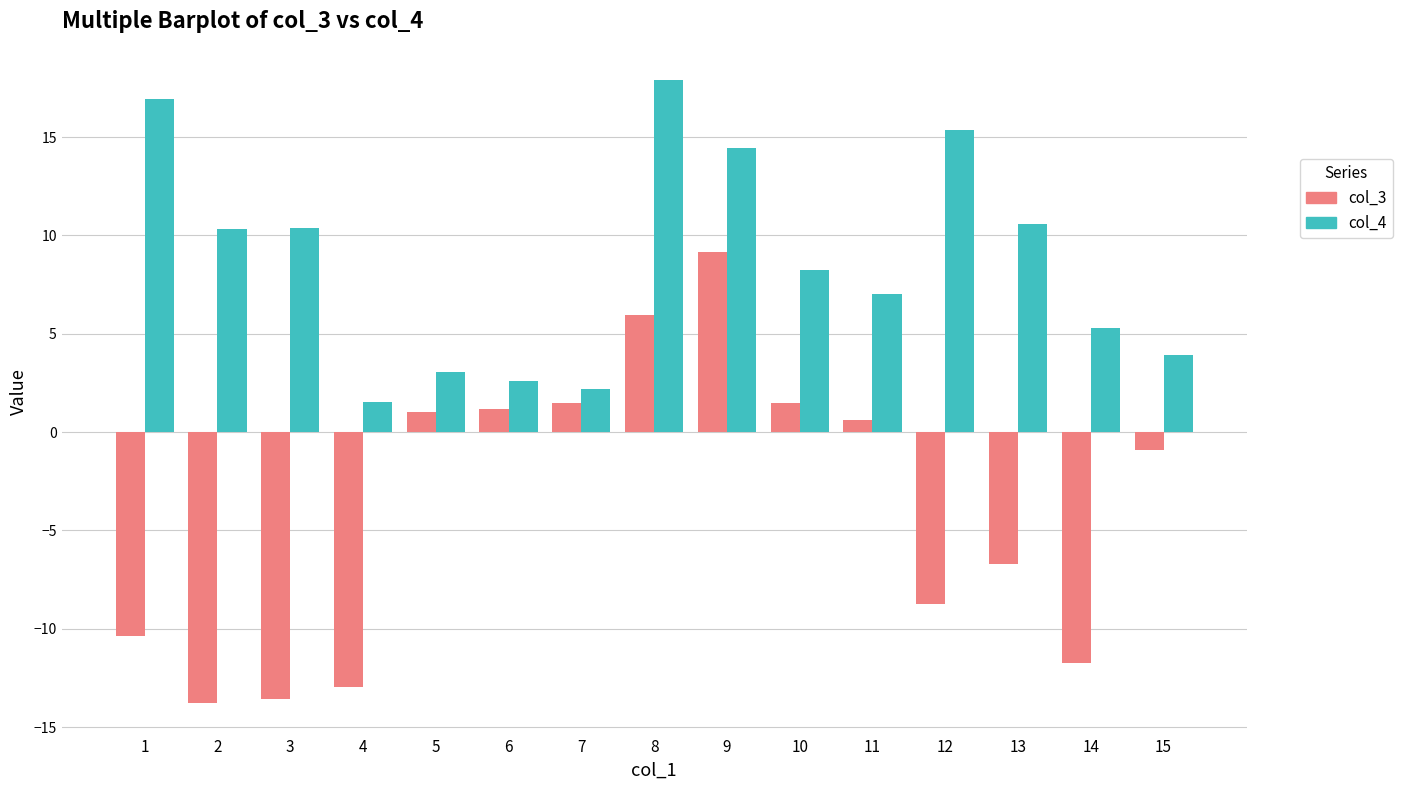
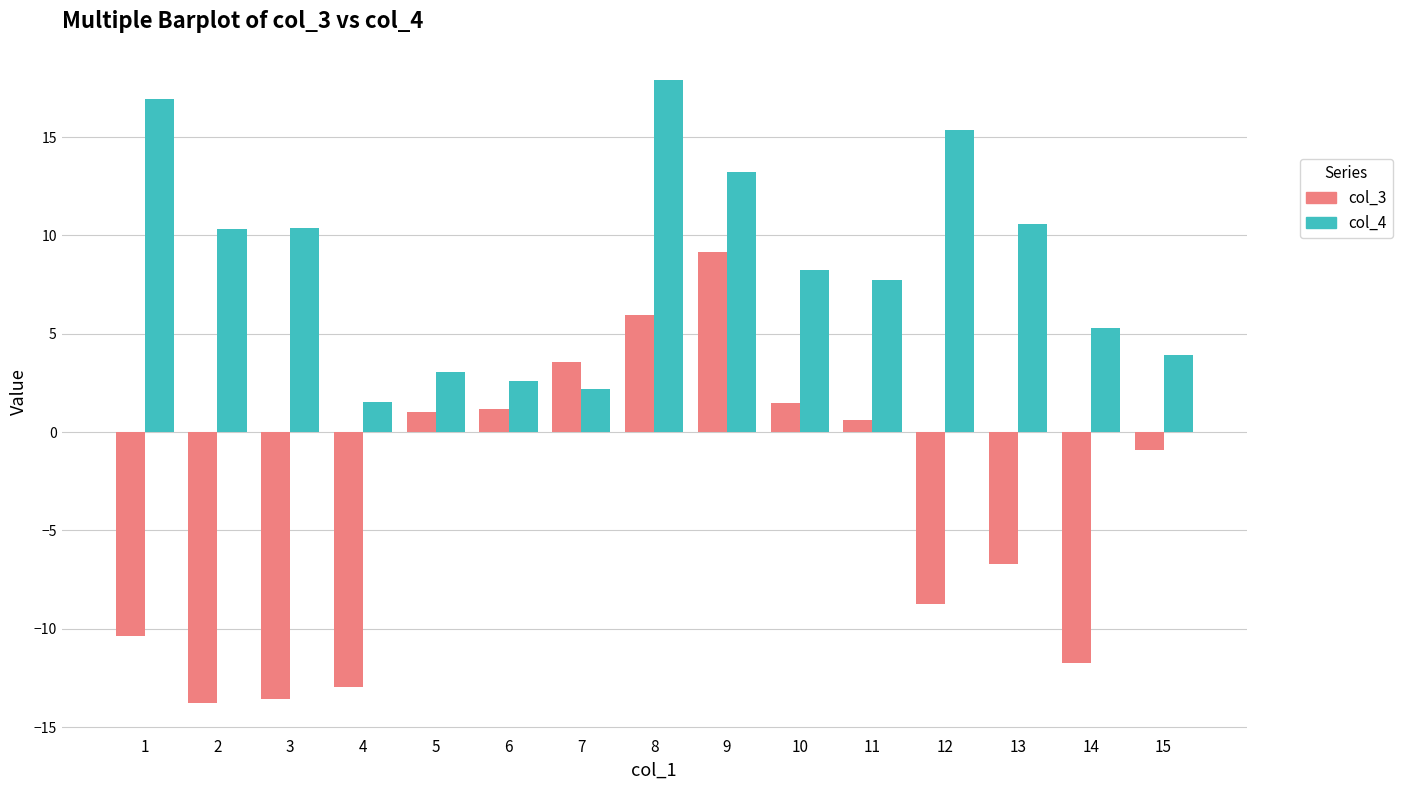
col_3, 7: 1.5 -> 3.5
col_4, 9: 14.4 -> 13.2
col_4, 11: 7.0 -> 7.8
